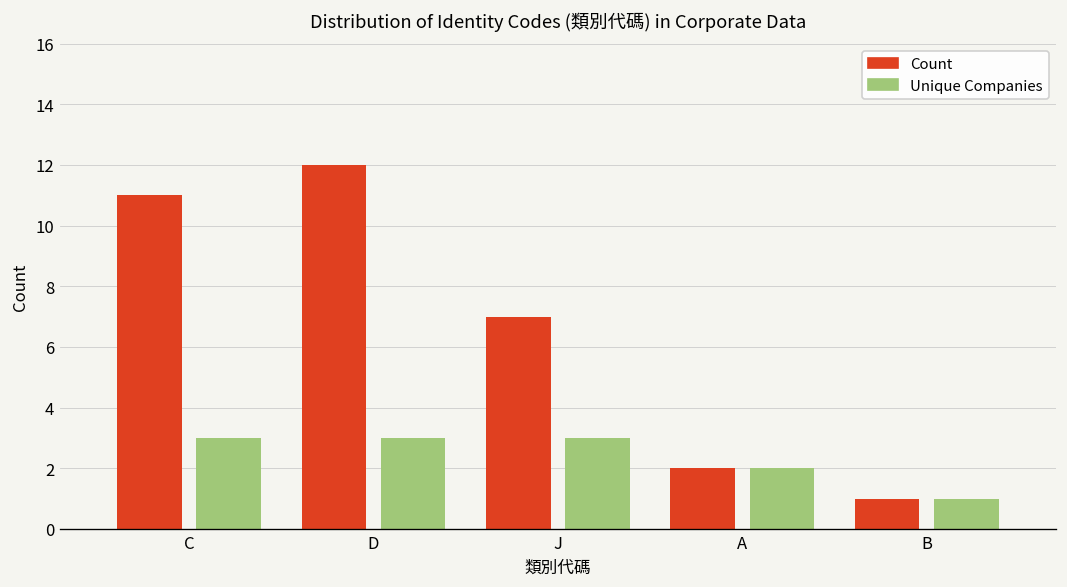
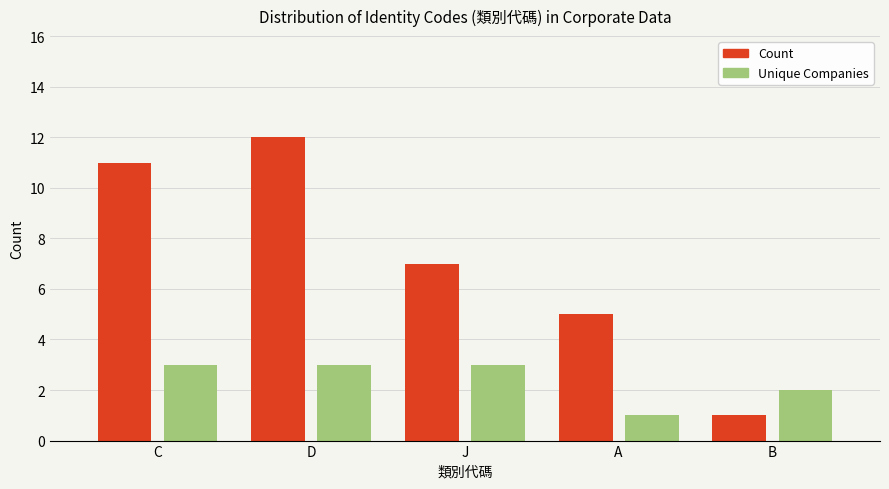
Count, A: 2 -> 5
Unique Companies, A: 2 -> 1
Unique Companies, B: 1 -> 2
